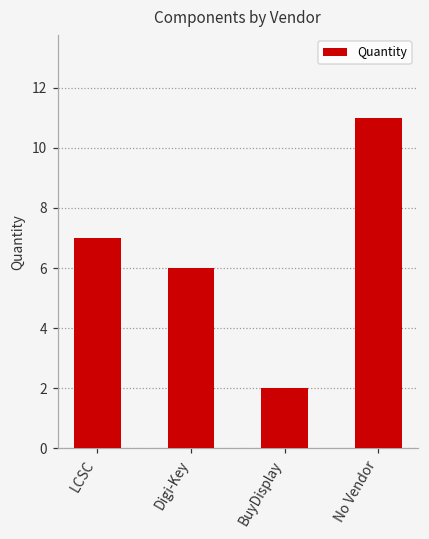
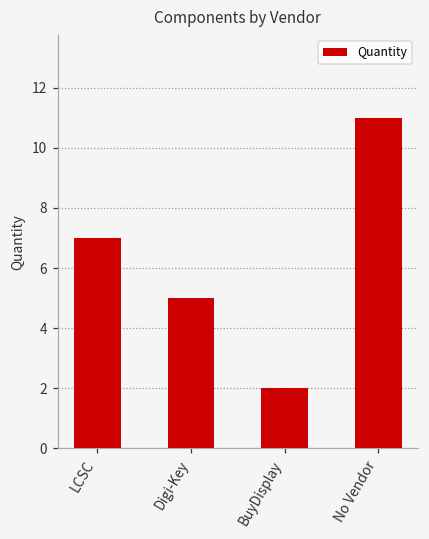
Digi-Key: 6 -> 5
